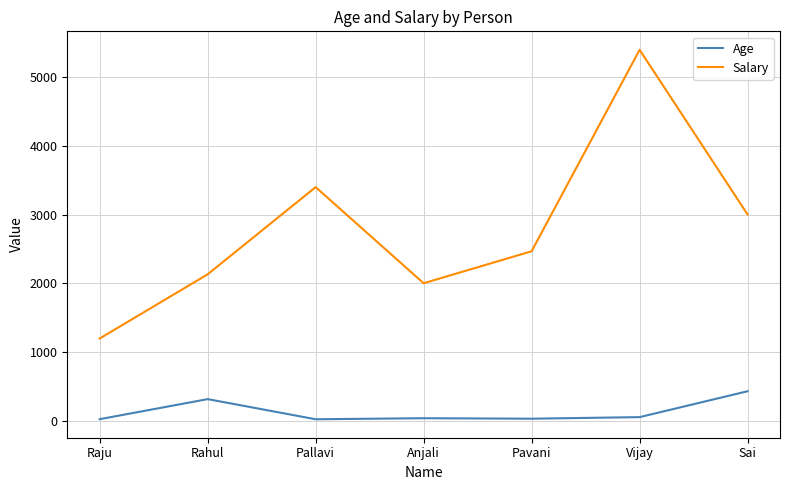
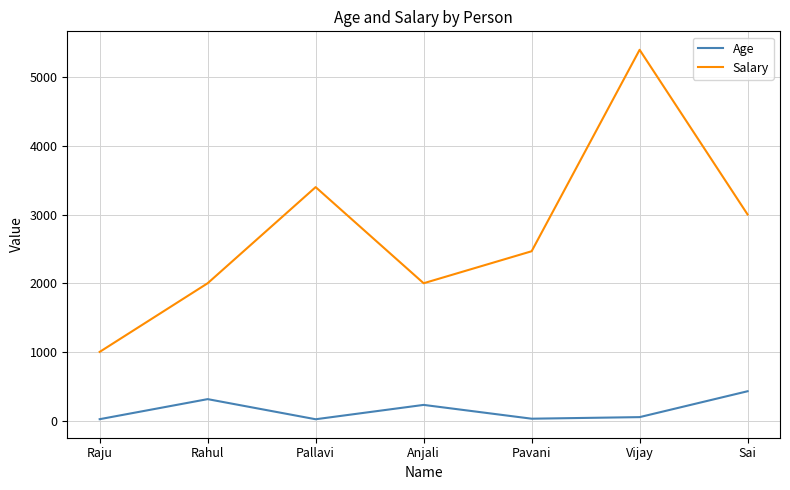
Salary, Raju: 1200 -> 1000
Salary, Rahul: 2100 -> 2000
Age, Anjali: 0 -> 200
